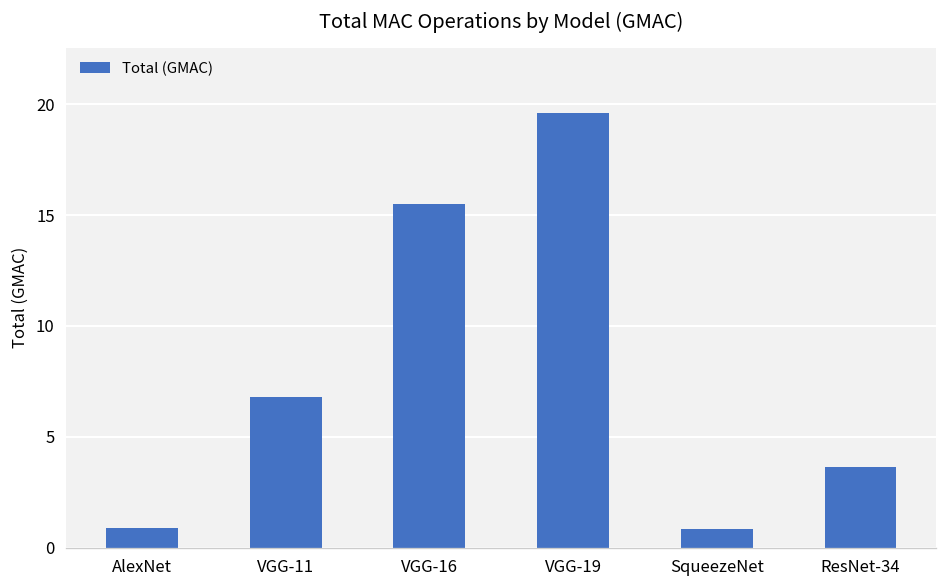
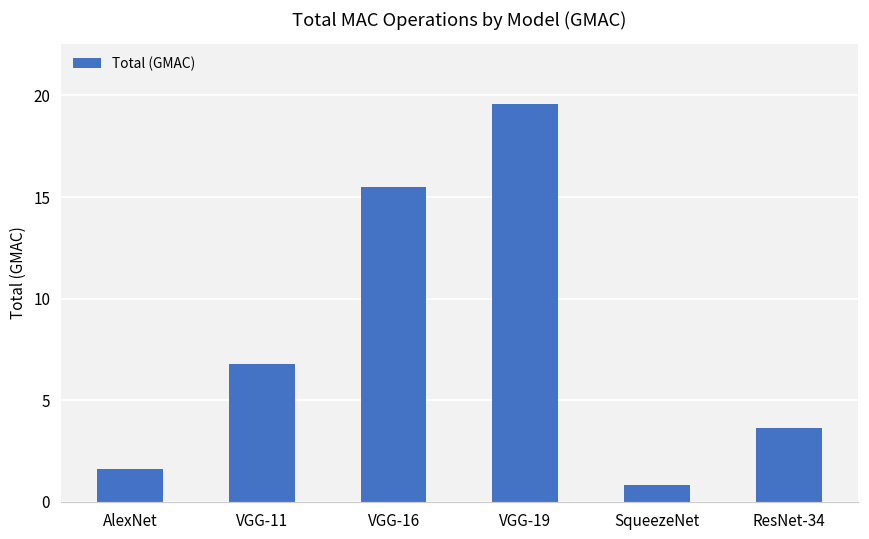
AlexNet: 0.9 -> 1.6
